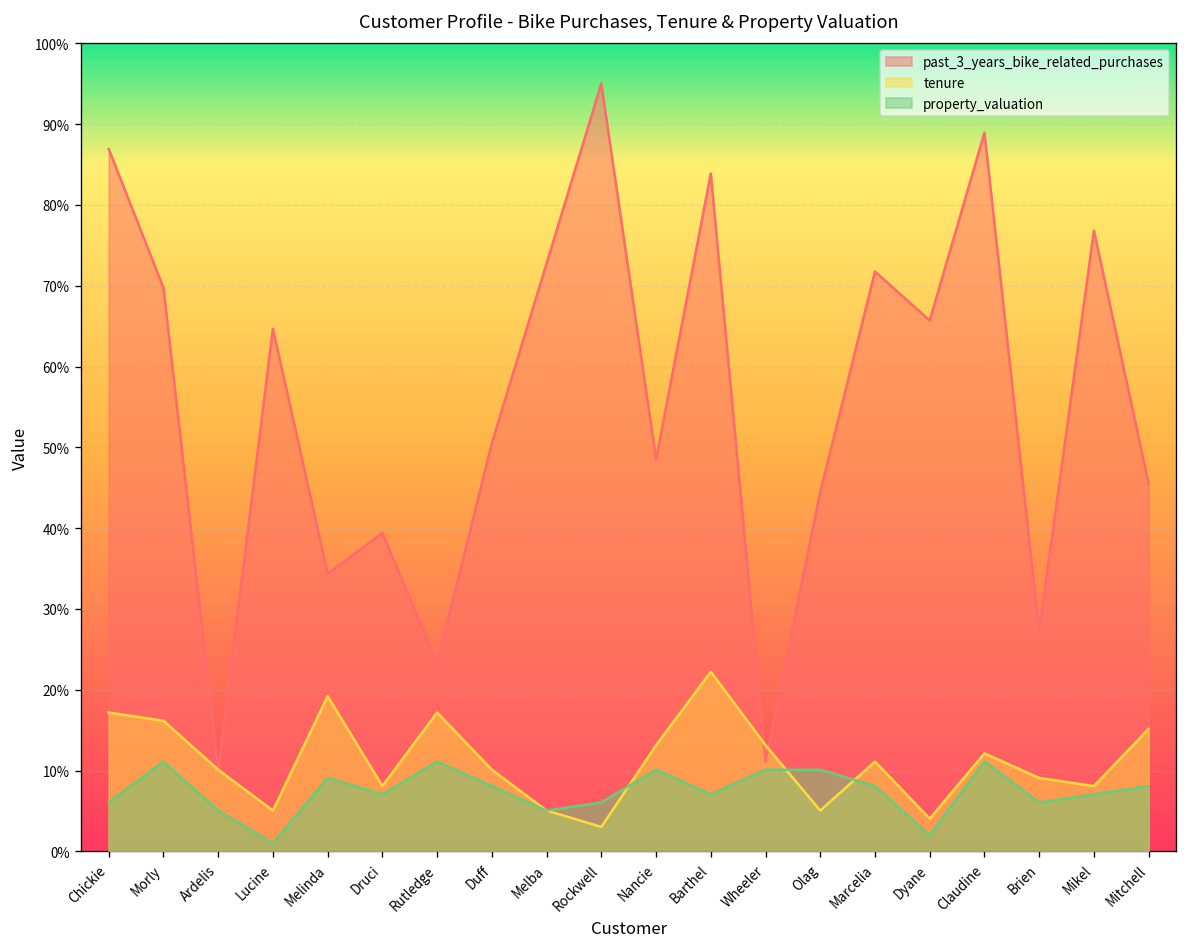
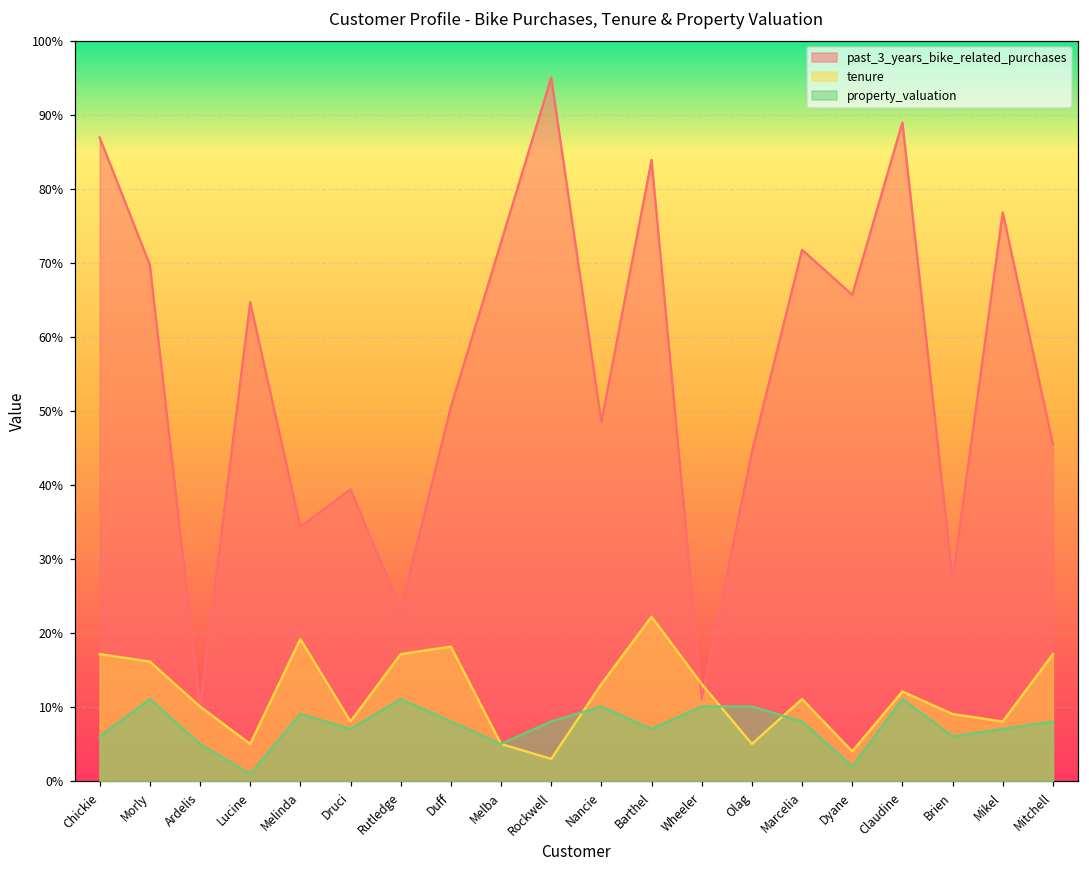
tenure, Duff: 10% -> 18%
property_valuation, Rockwell: 6% -> 8%
tenure, Mitchell: 15% -> 17%
